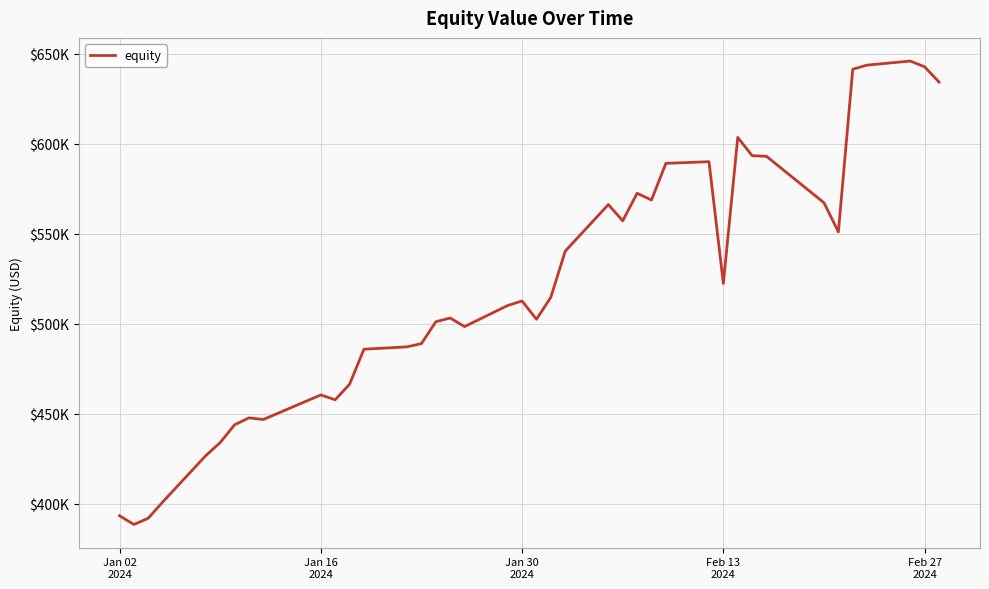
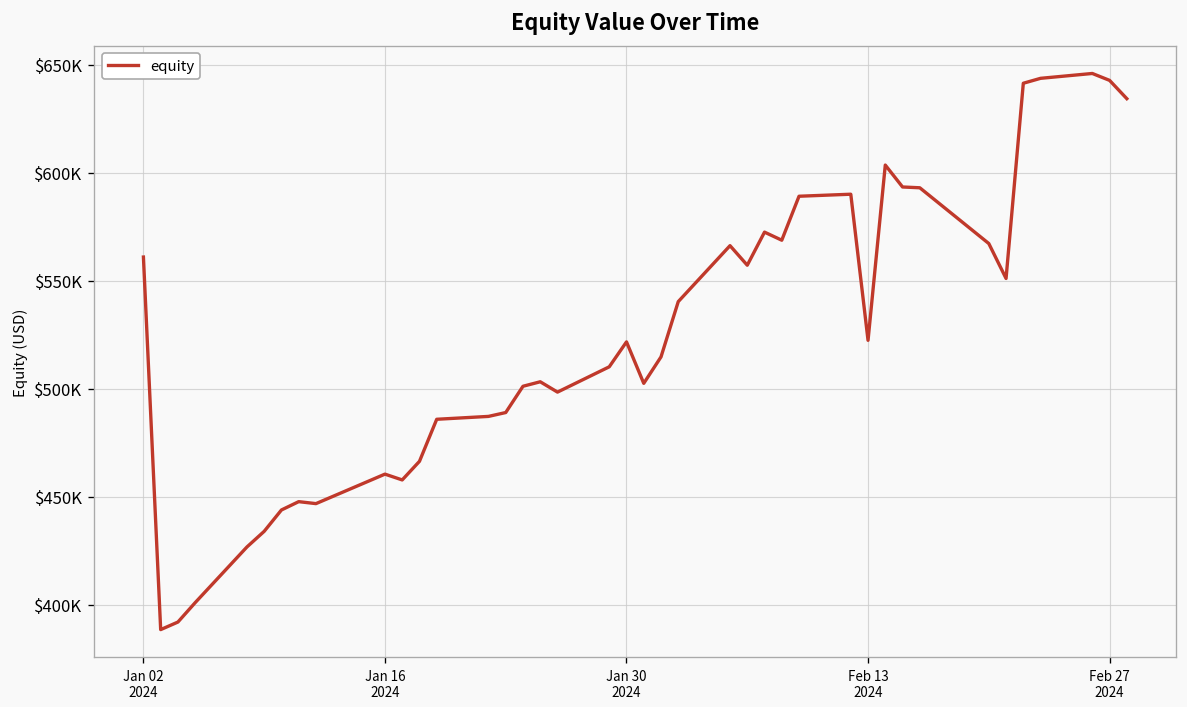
Jan 02 2024: $393000 -> $561000
Jan 30 2024: $513000 -> $522000
